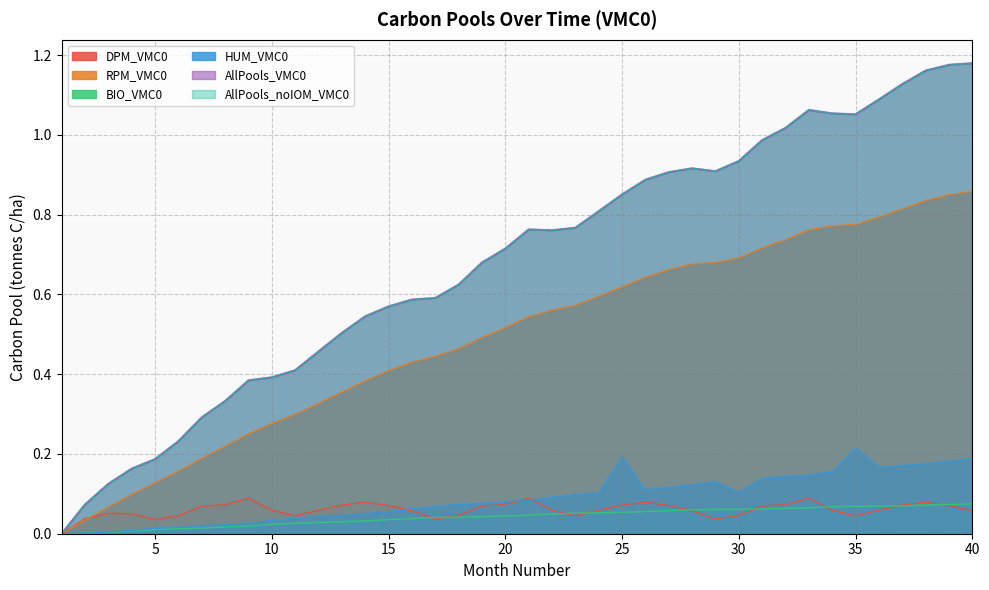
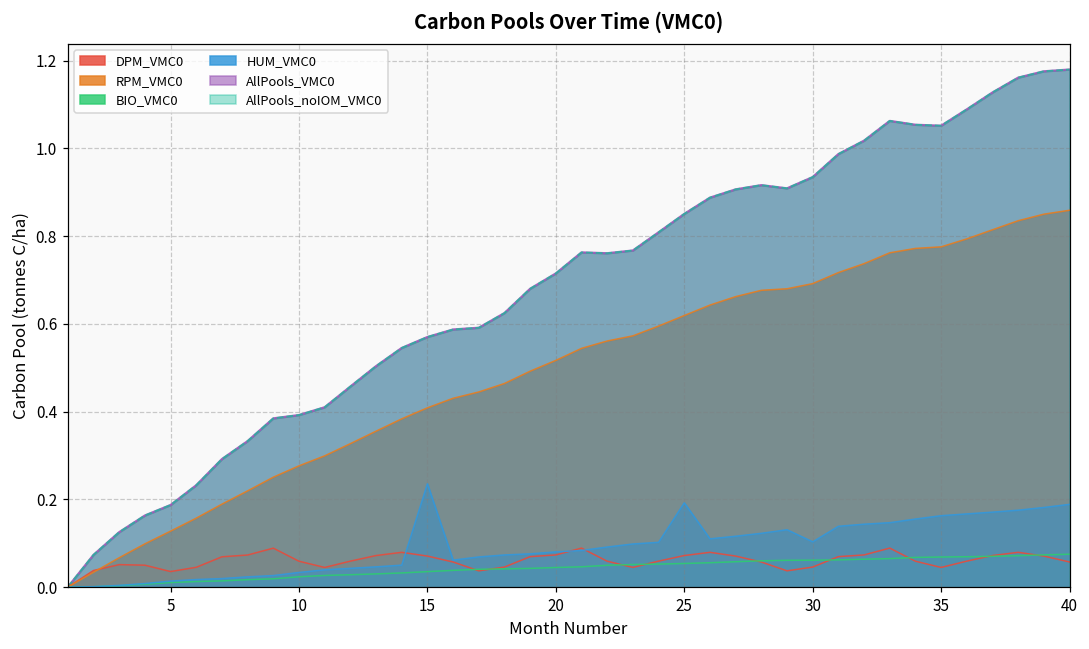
HUM_VMC0, 15: 0.06 -> 0.24
HUM_VMC0, 35: 0.21 -> 0.16
